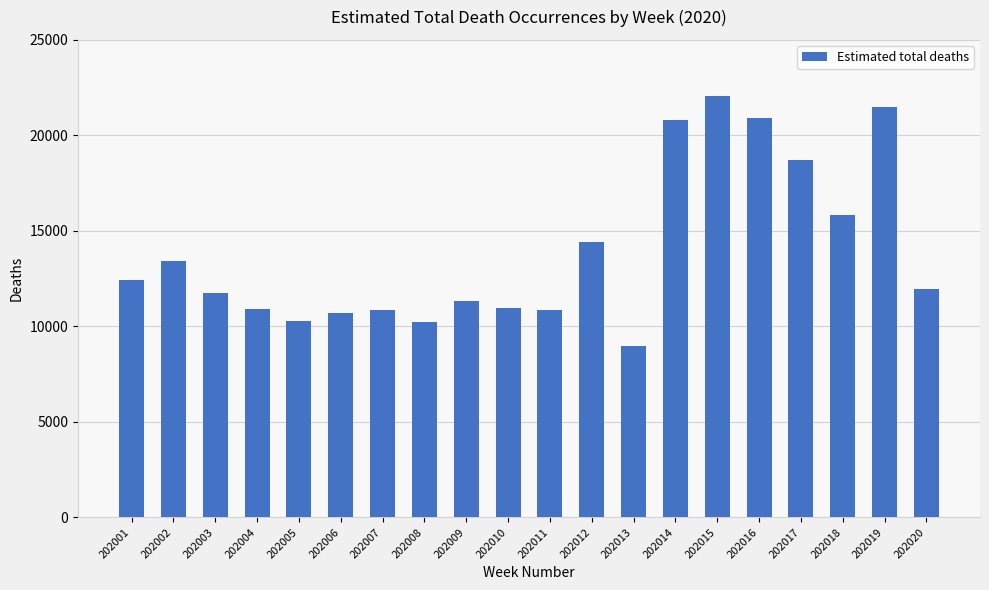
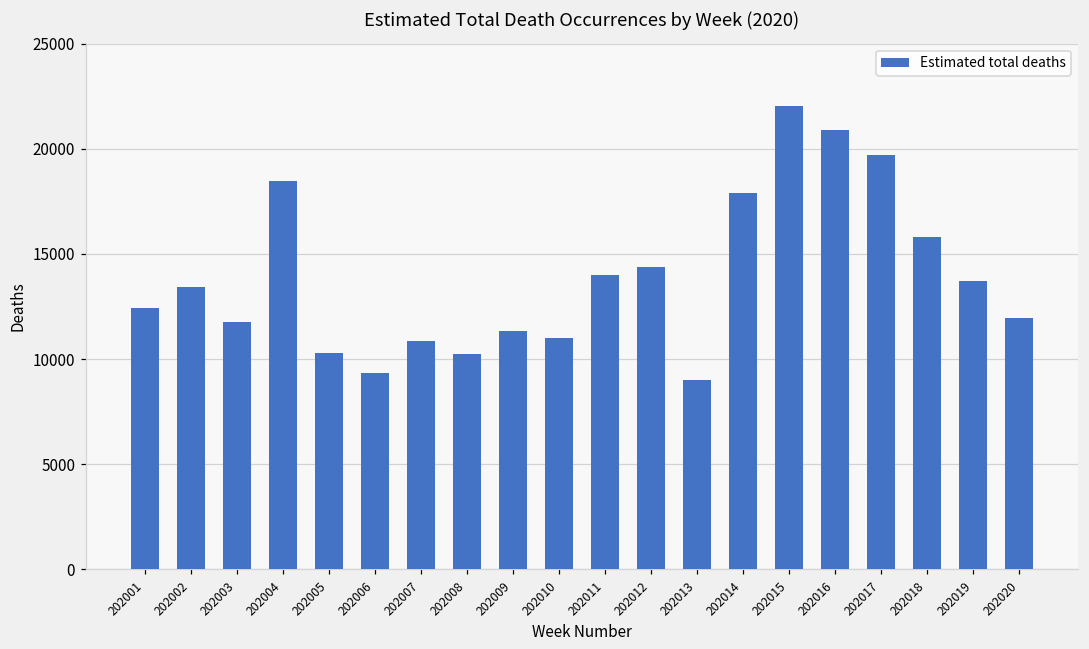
202004: 10900 -> 18500
202006: 10700 -> 9400
202011: 10800 -> 14000
202014: 20800 -> 17900
202017: 18700 -> 19700
202019: 21500 -> 13700
